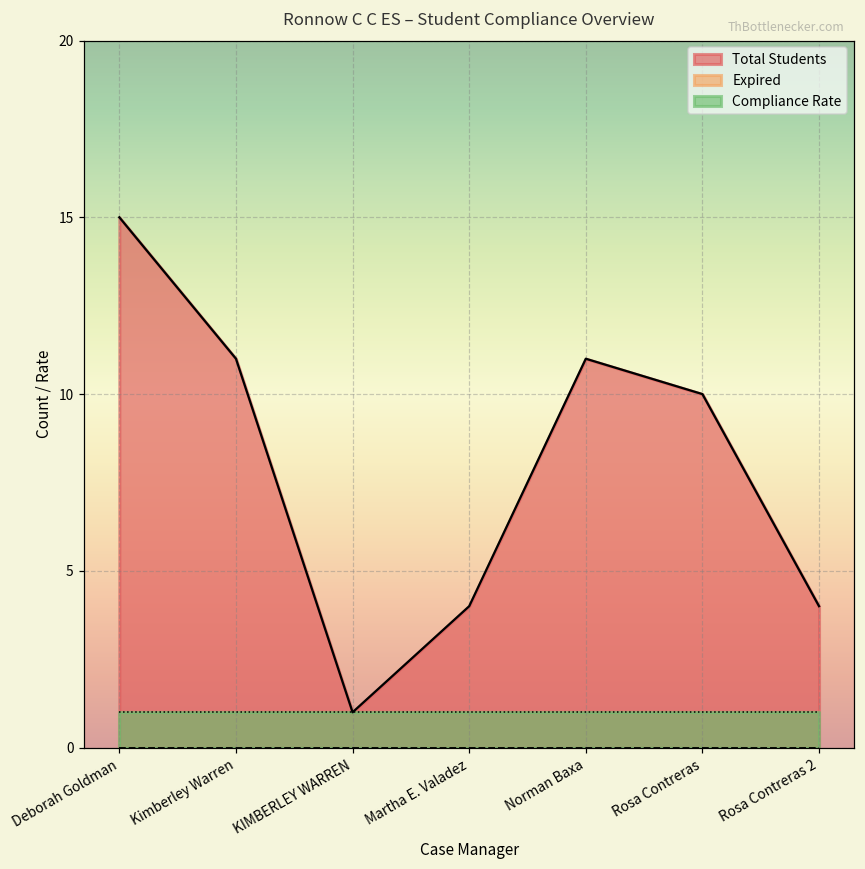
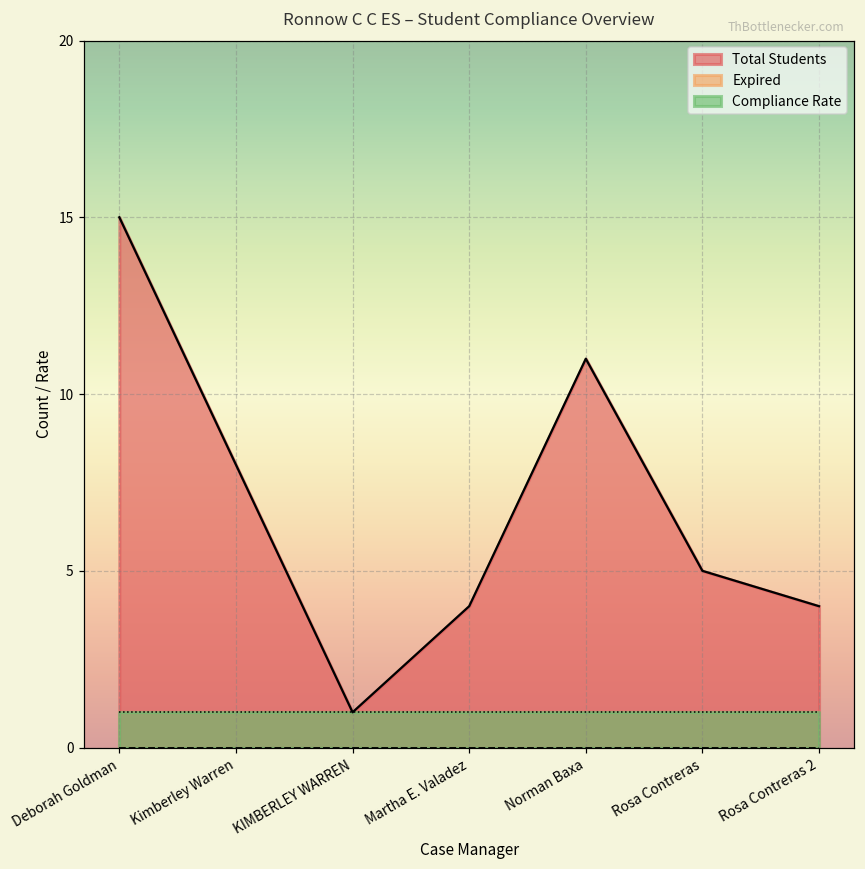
Total Students, Kimberley Warren: 11 -> 8
Total Students, Rosa Contreras: 10 -> 5
